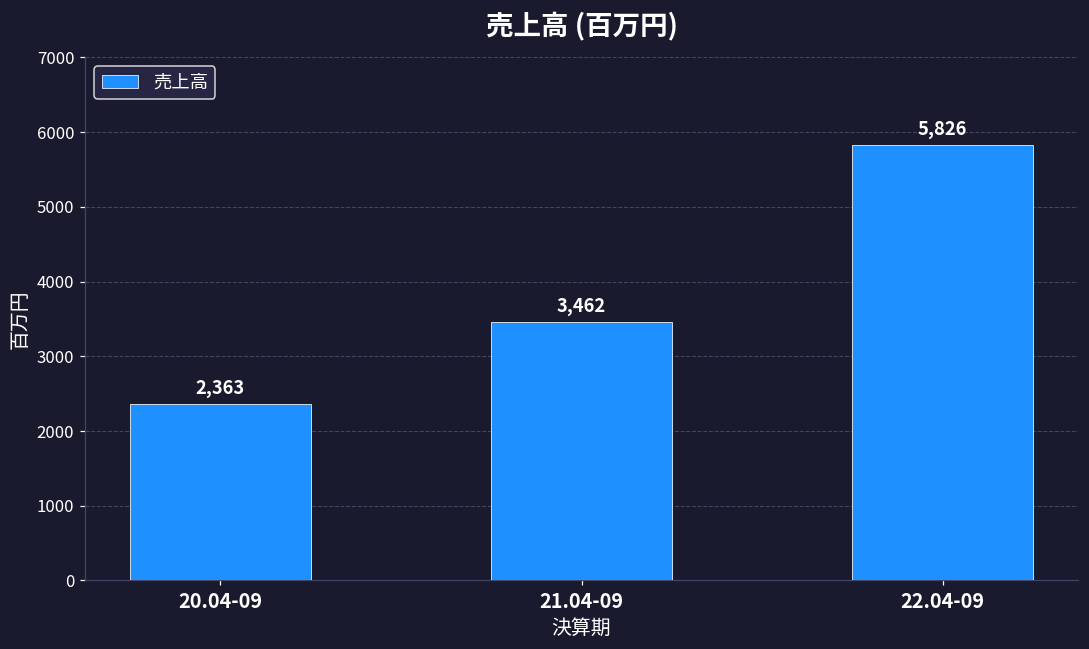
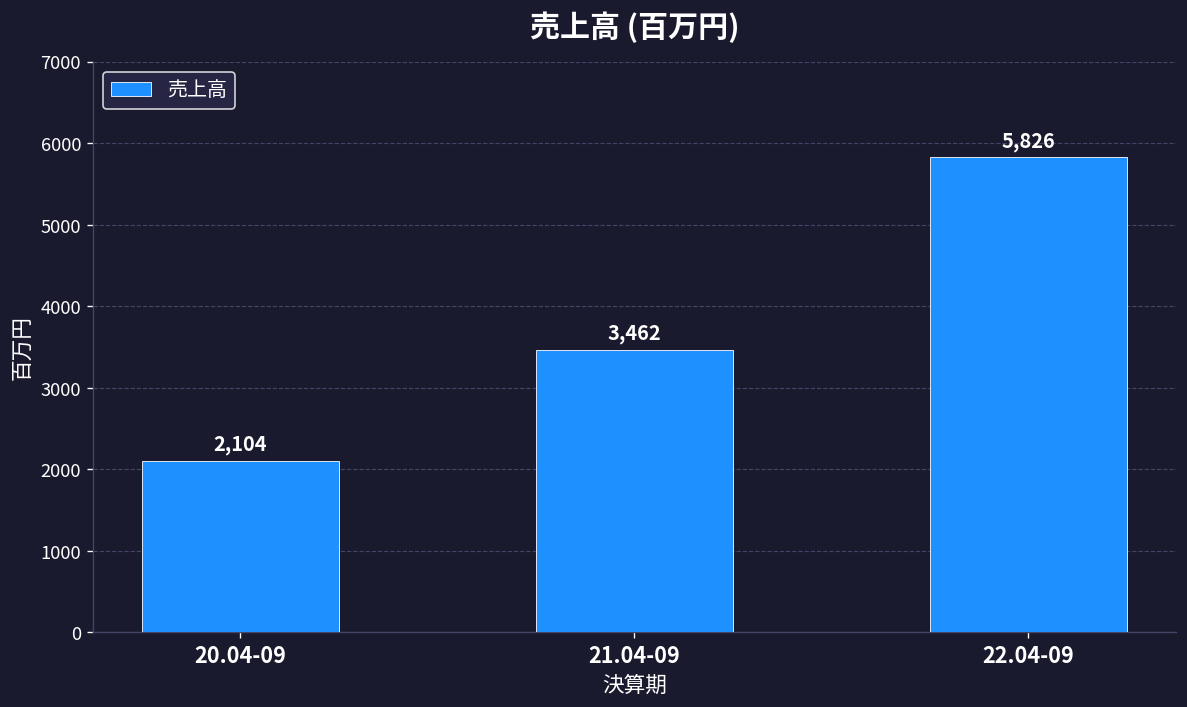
20.04-09: 2,363 -> 2,104
